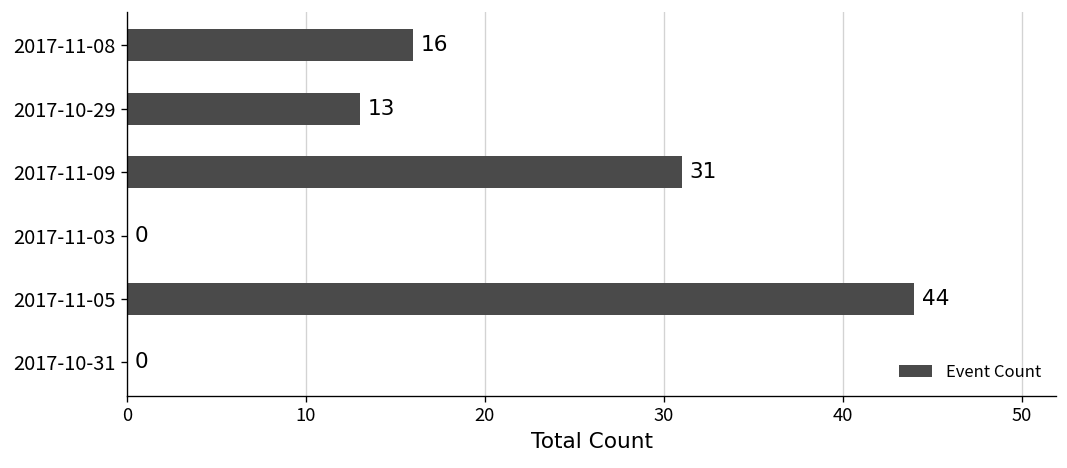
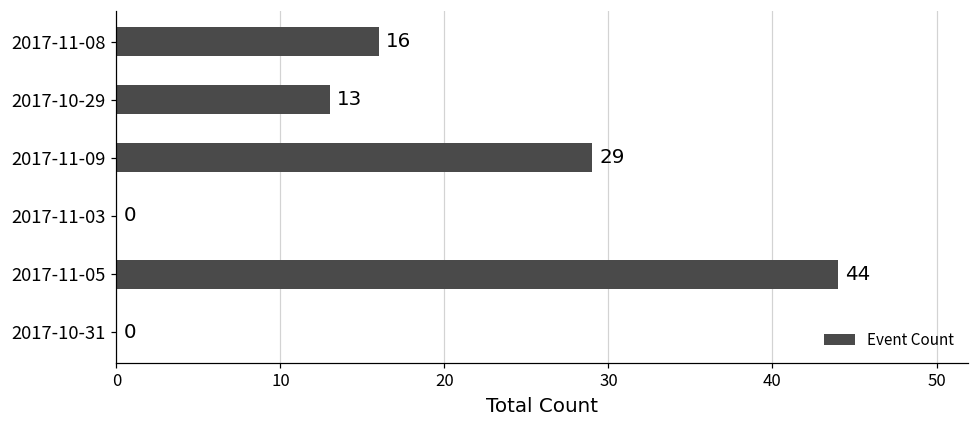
2017-11-09: 31 -> 29
